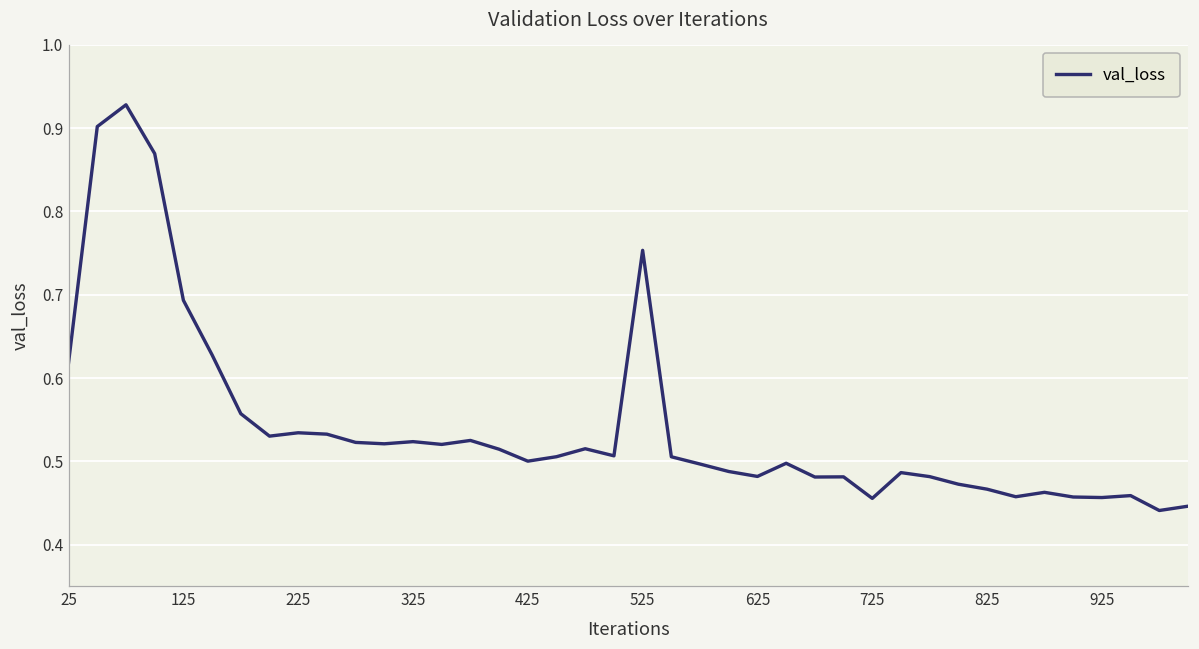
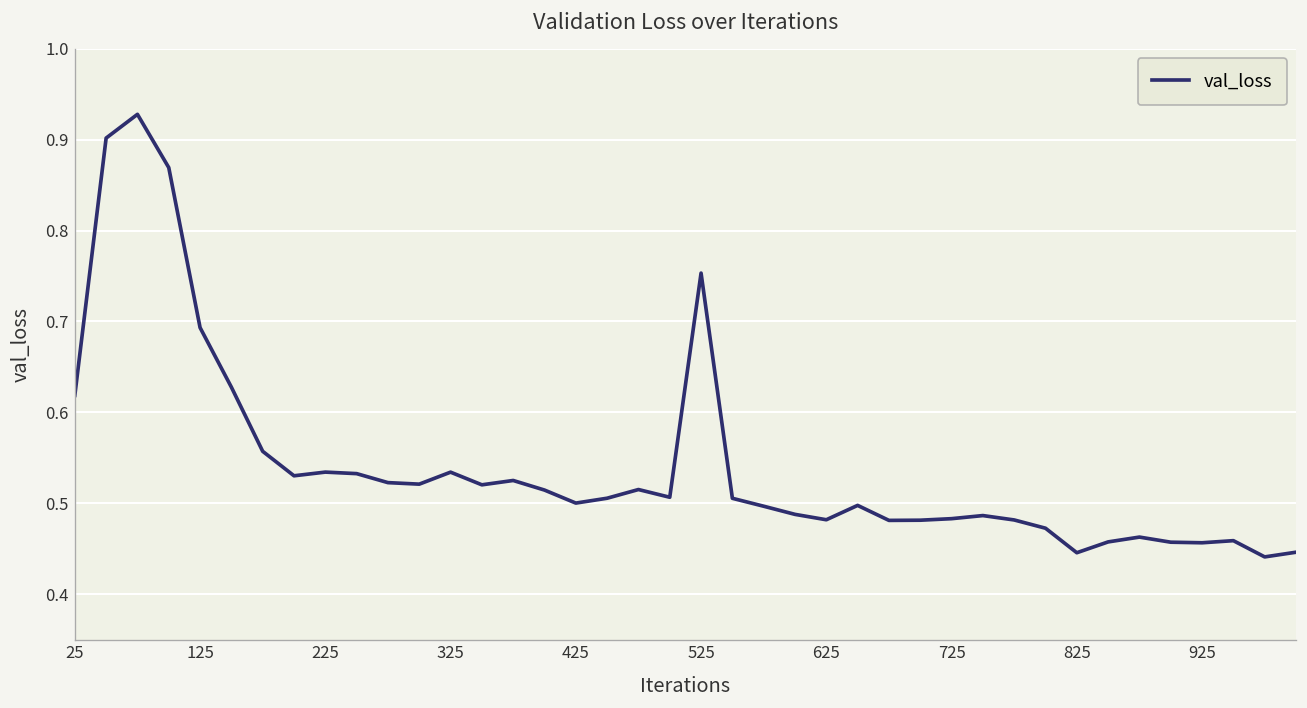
325: 0.52 -> 0.53
725: 0.46 -> 0.48
825: 0.47 -> 0.45
